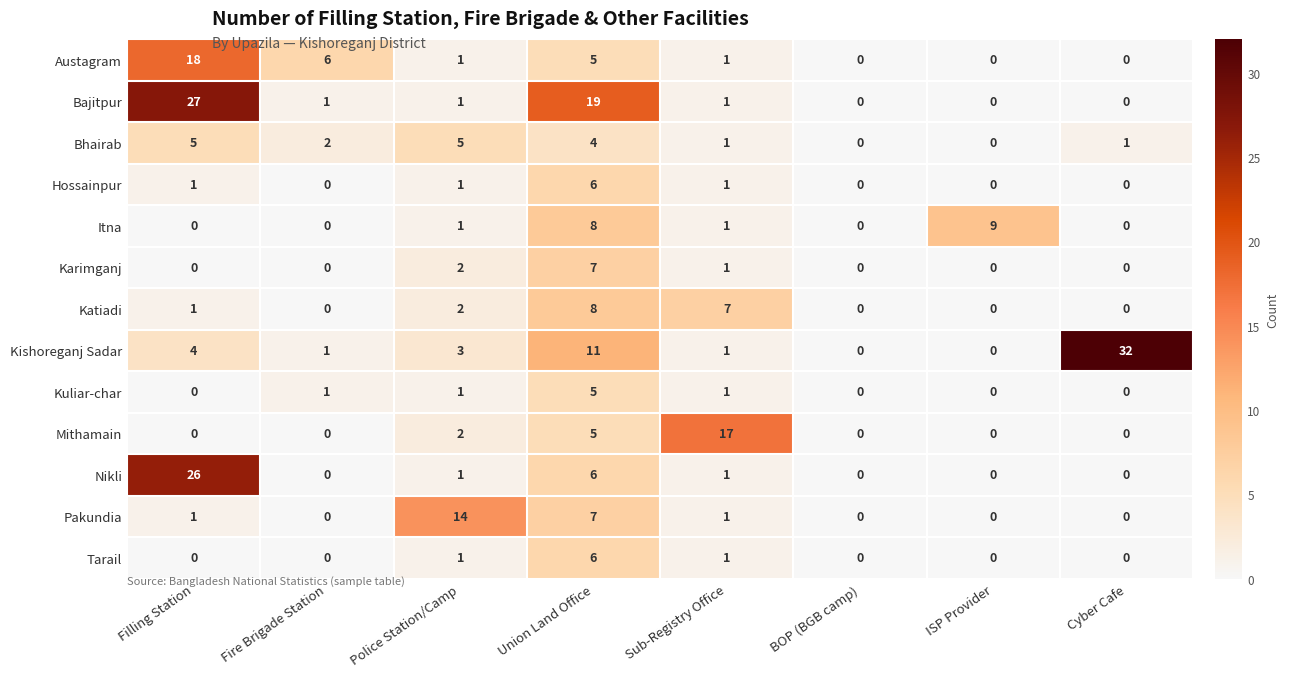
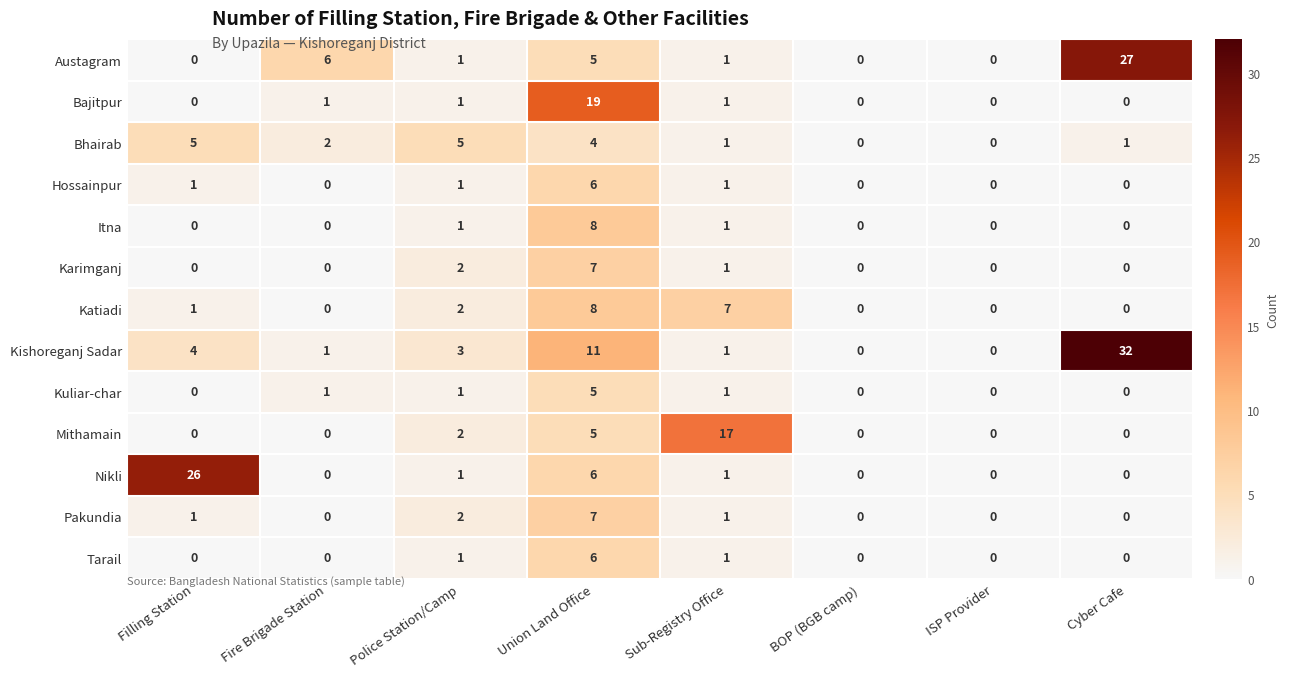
Austagram, Filling Station: 18 -> 0
Austagram, Cyber Cafe: 0 -> 27
Bajitpur, Filling Station: 27 -> 0
Itna, ISP Provider: 9 -> 0
Pakundia, Police Station/Camp: 14 -> 2
